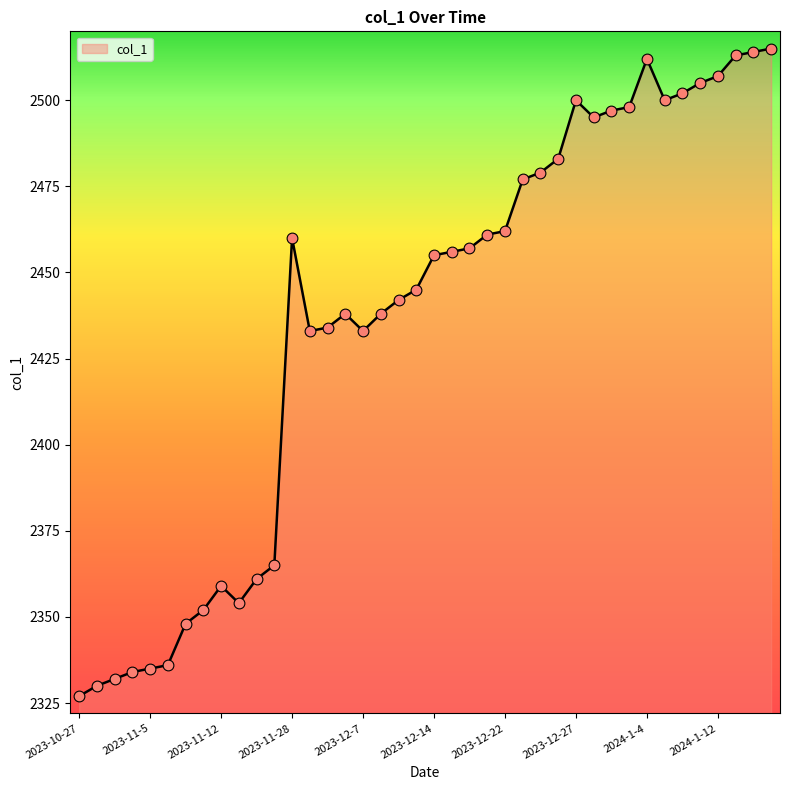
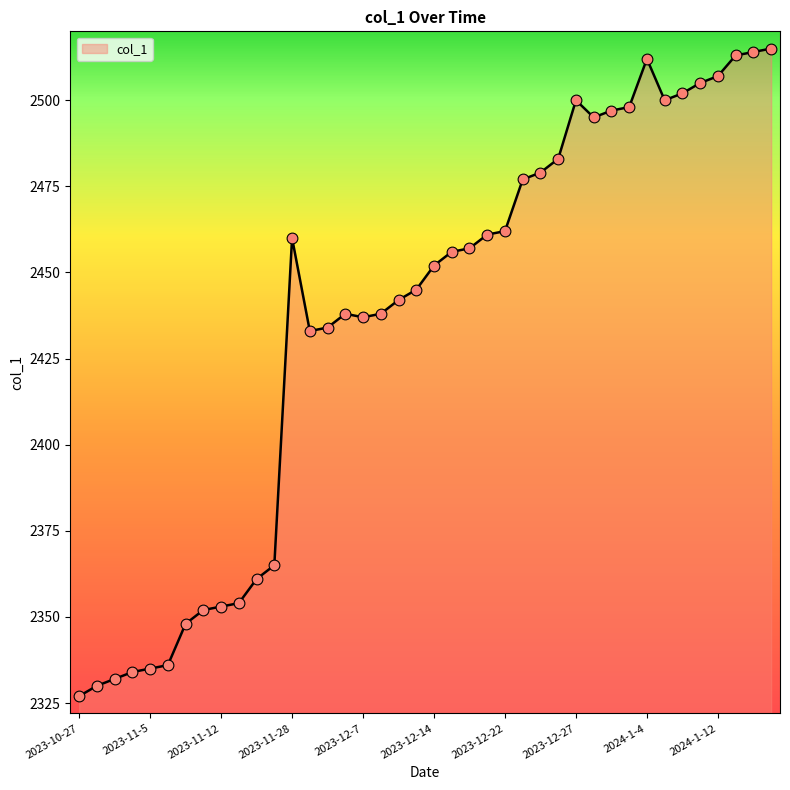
2023-11-12: 2359 -> 2353
2023-12-7: 2433 -> 2437
2023-12-14: 2455 -> 2452
